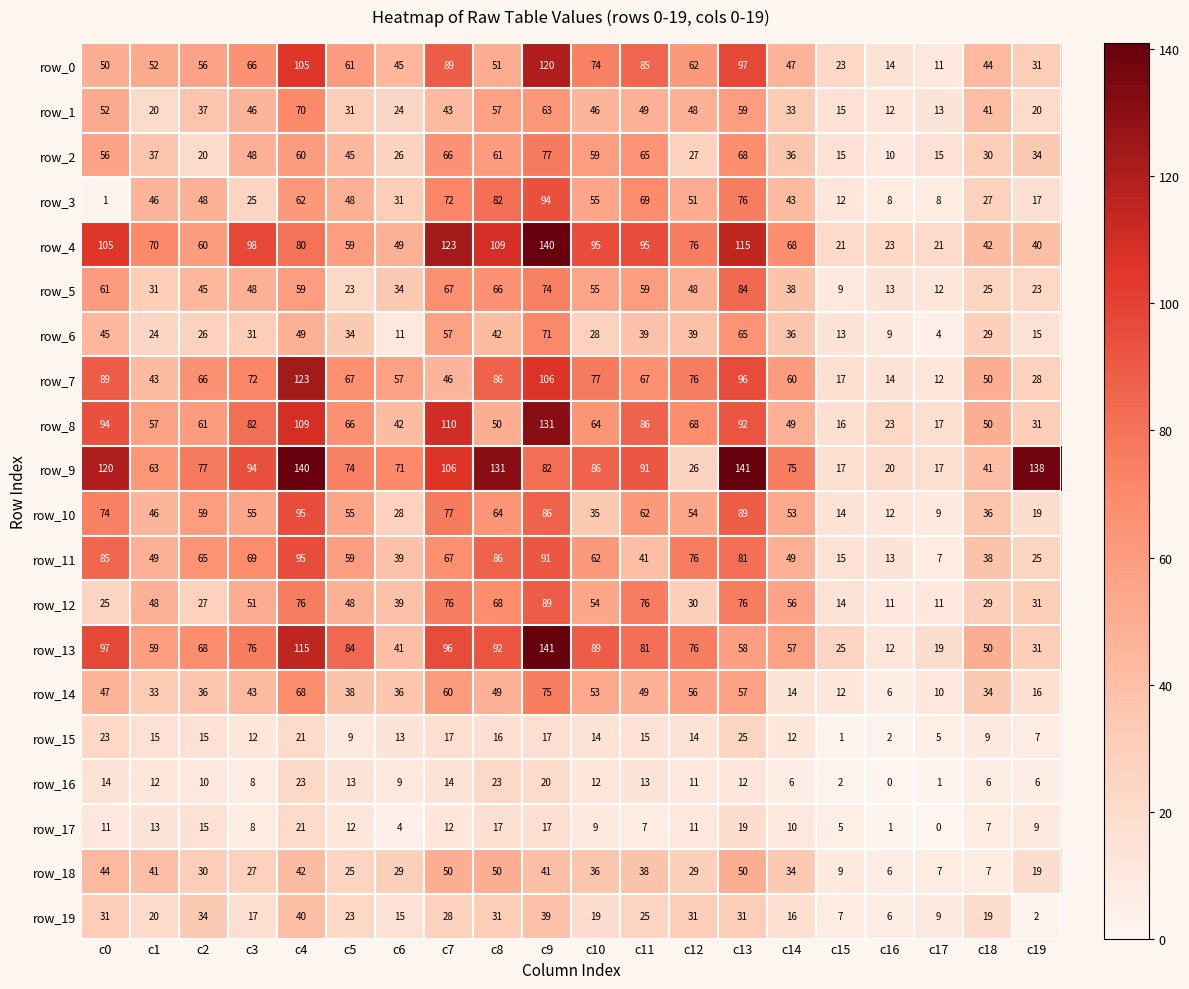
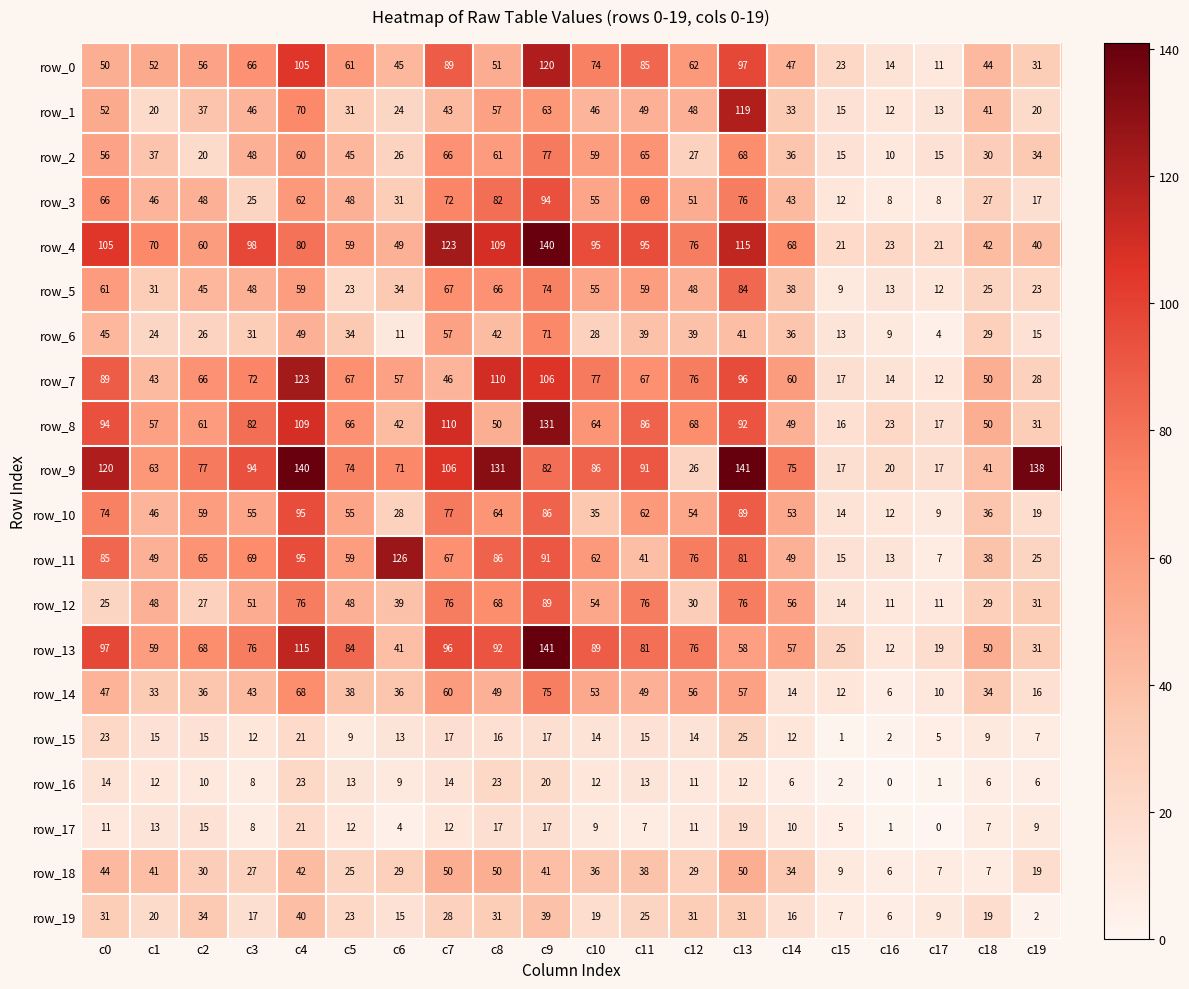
row_1, c13: 59 -> 119
row_3, c0: 1 -> 66
row_6, c13: 65 -> 41
row_7, c8: 86 -> 110
row_11, c6: 39 -> 126
